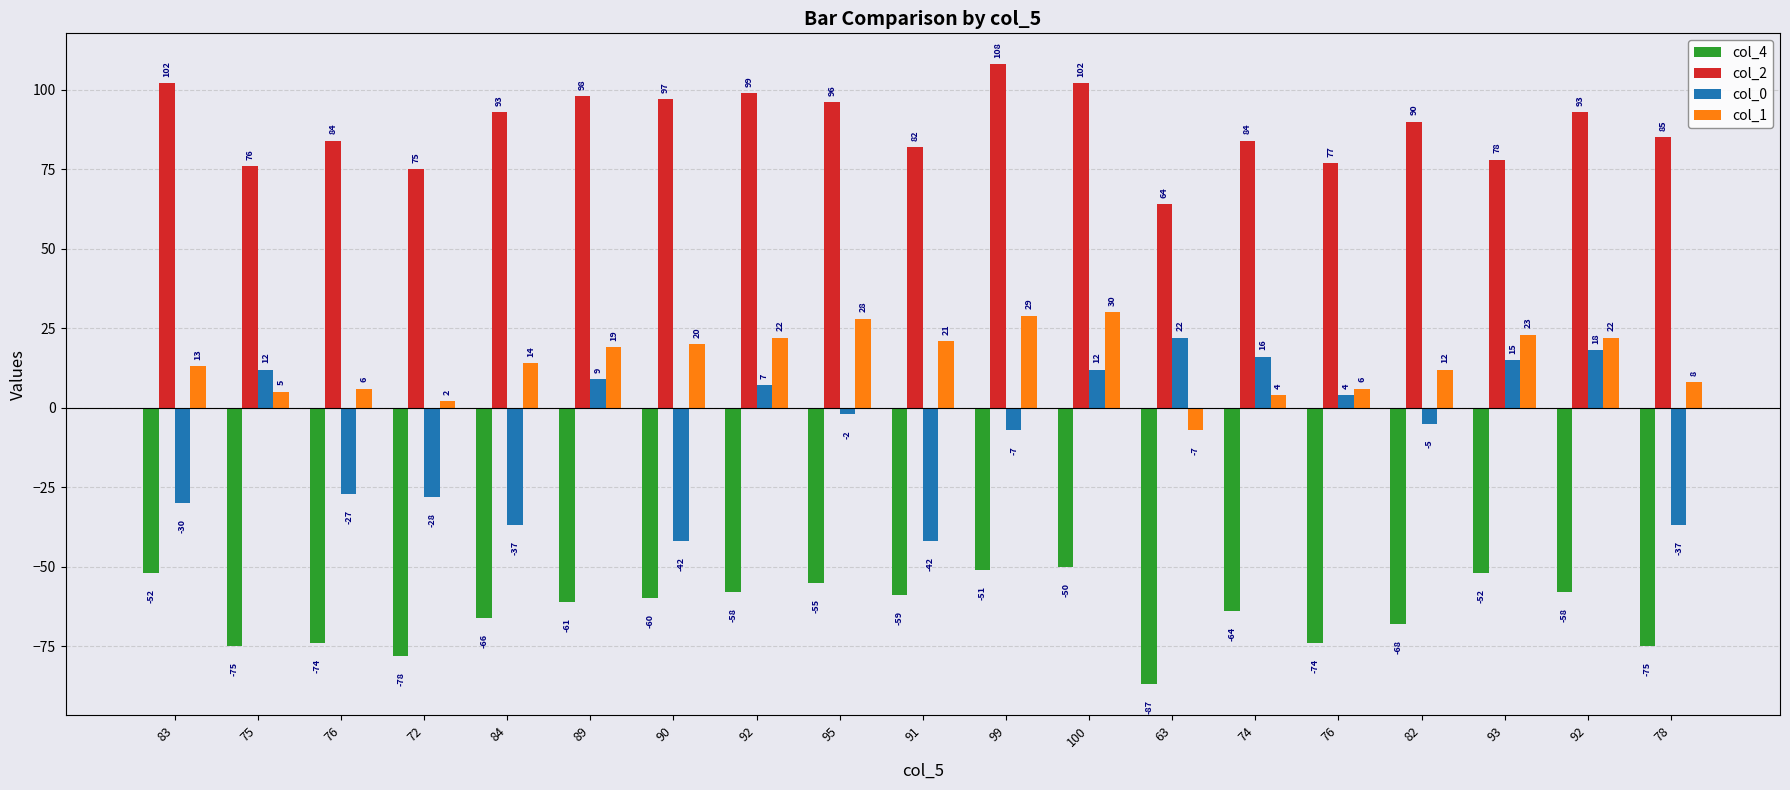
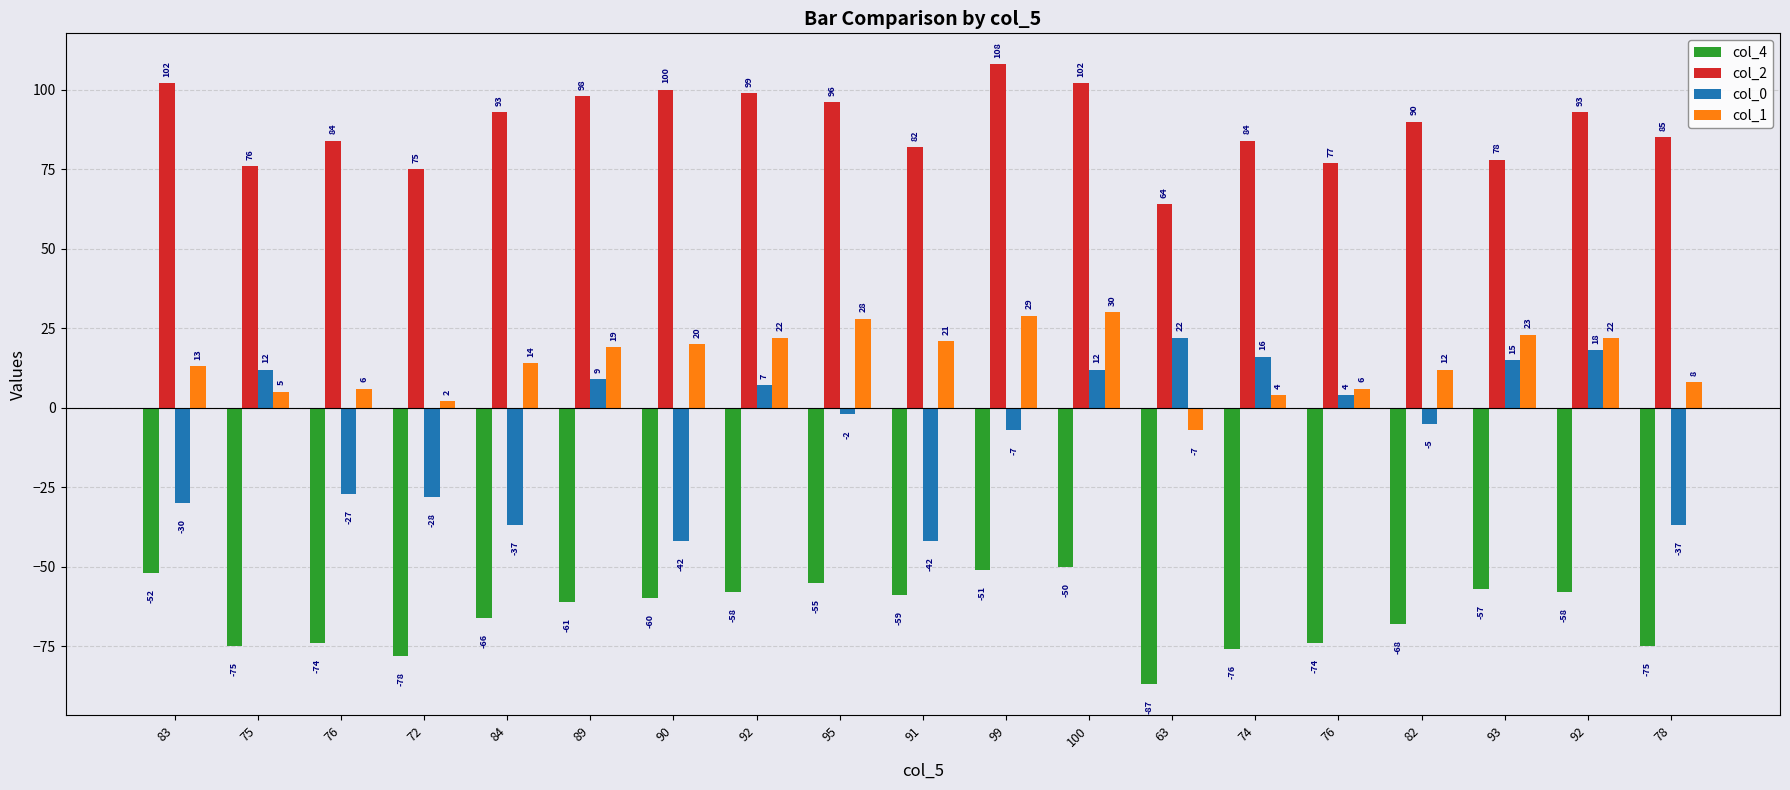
col_2, 90: 97 -> 100
col_4, 74: -64 -> -76
col_4, 93: -52 -> -57
